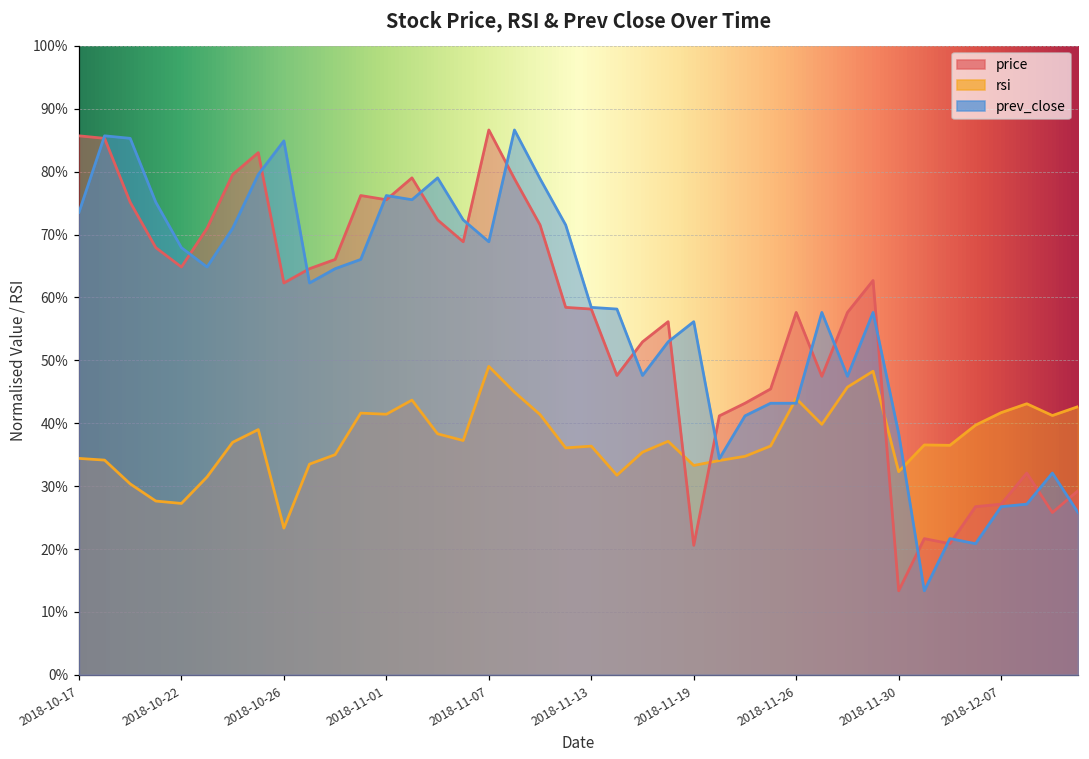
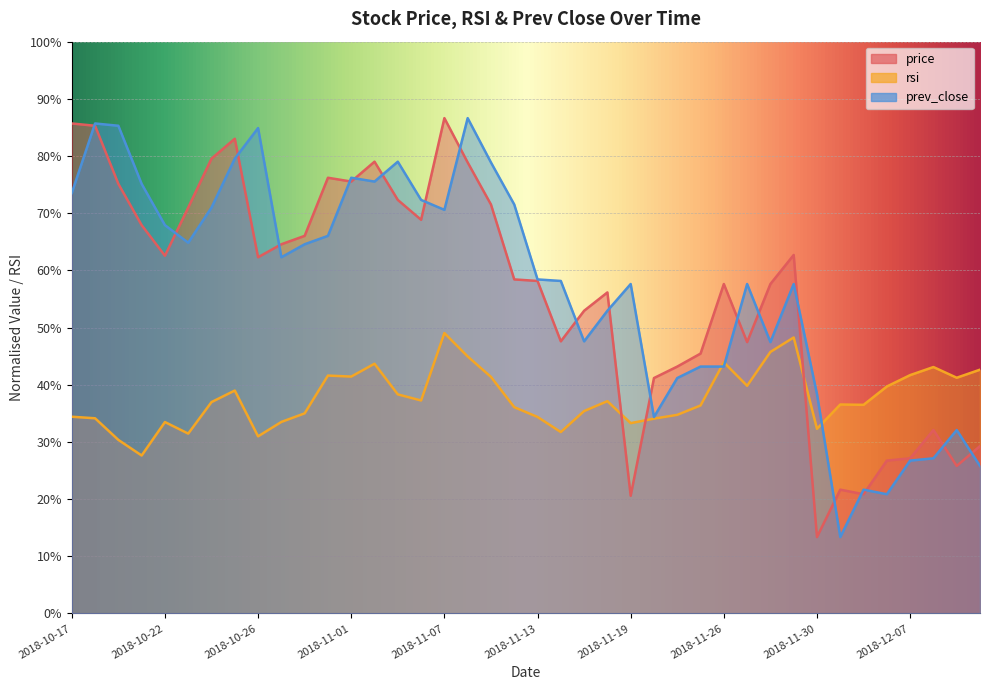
rsi, 2018-10-22: 27% -> 33%
price, 2018-10-22: 65% -> 63%
rsi, 2018-10-26: 23% -> 31%
prev_close, 2018-11-07: 69% -> 71%
rsi, 2018-11-13: 36% -> 34%
prev_close, 2018-11-19: 56% -> 58%
